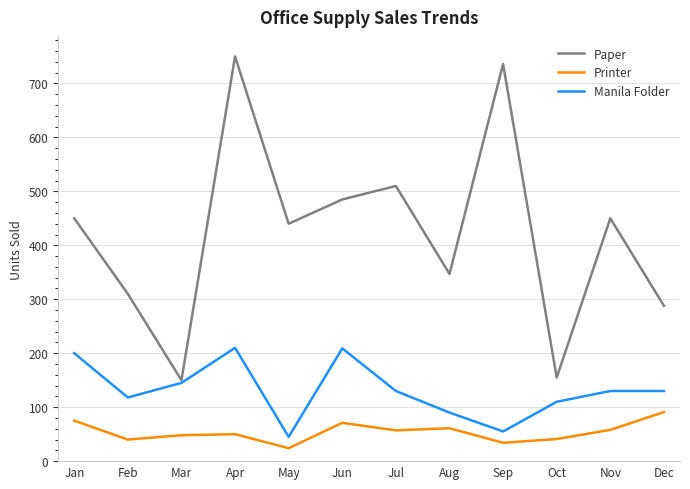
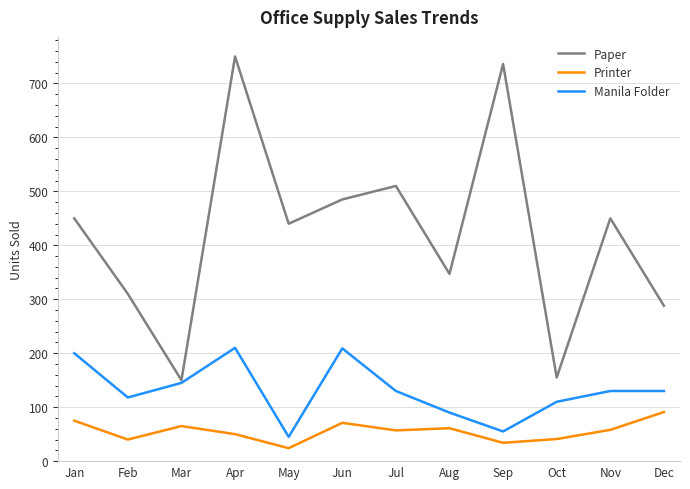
Printer, Mar: 50 -> 70
